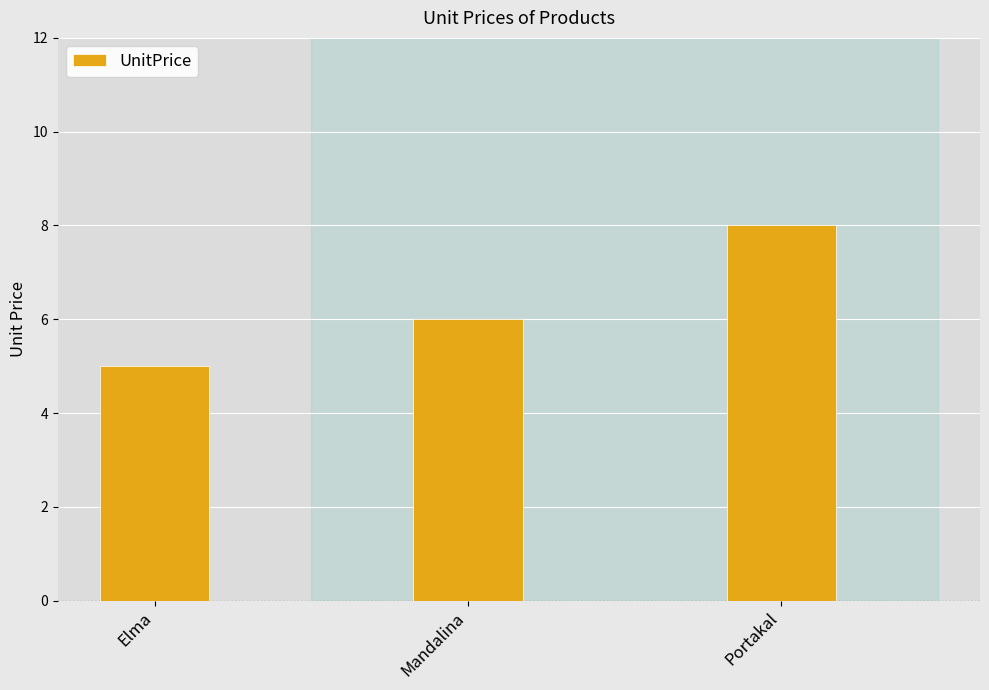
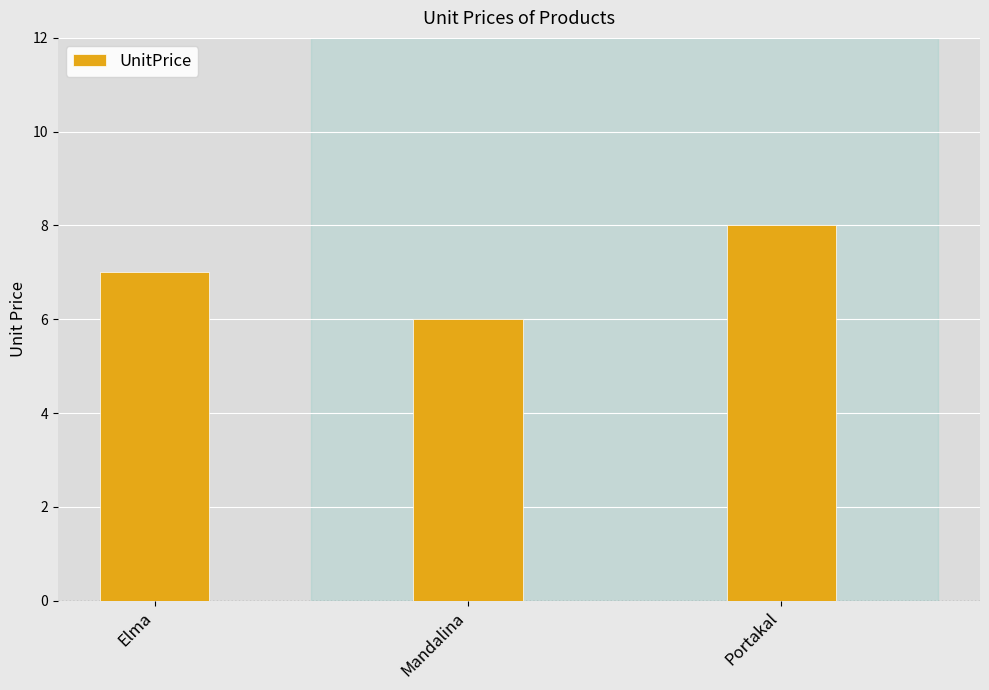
Elma: 5 -> 7
